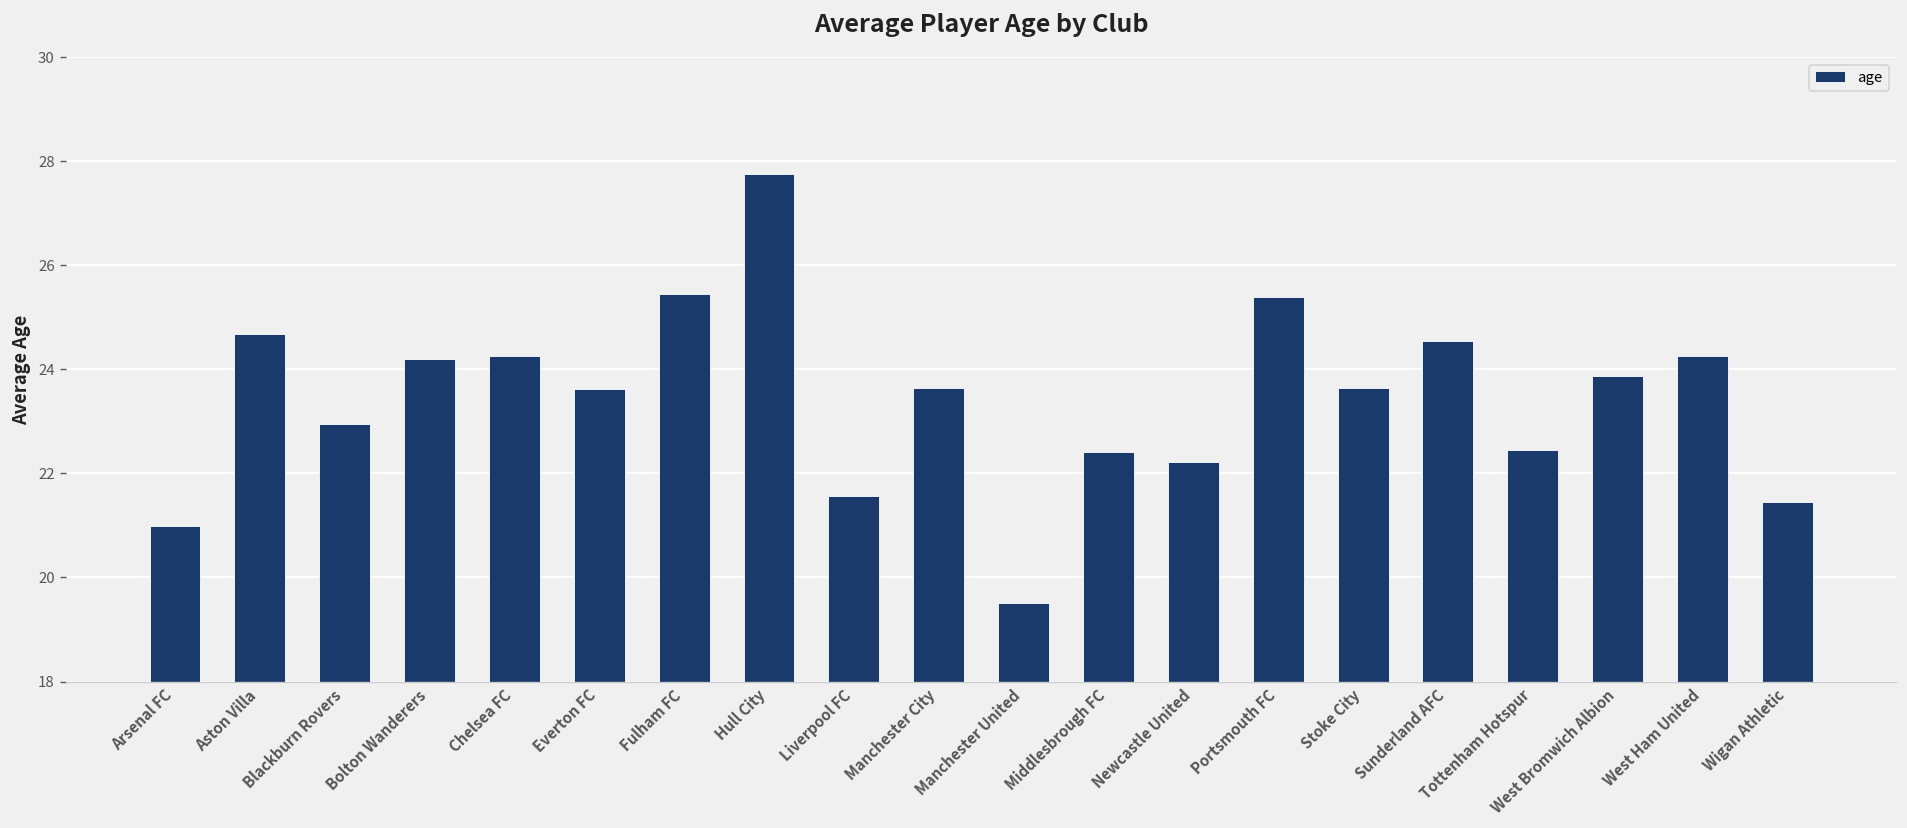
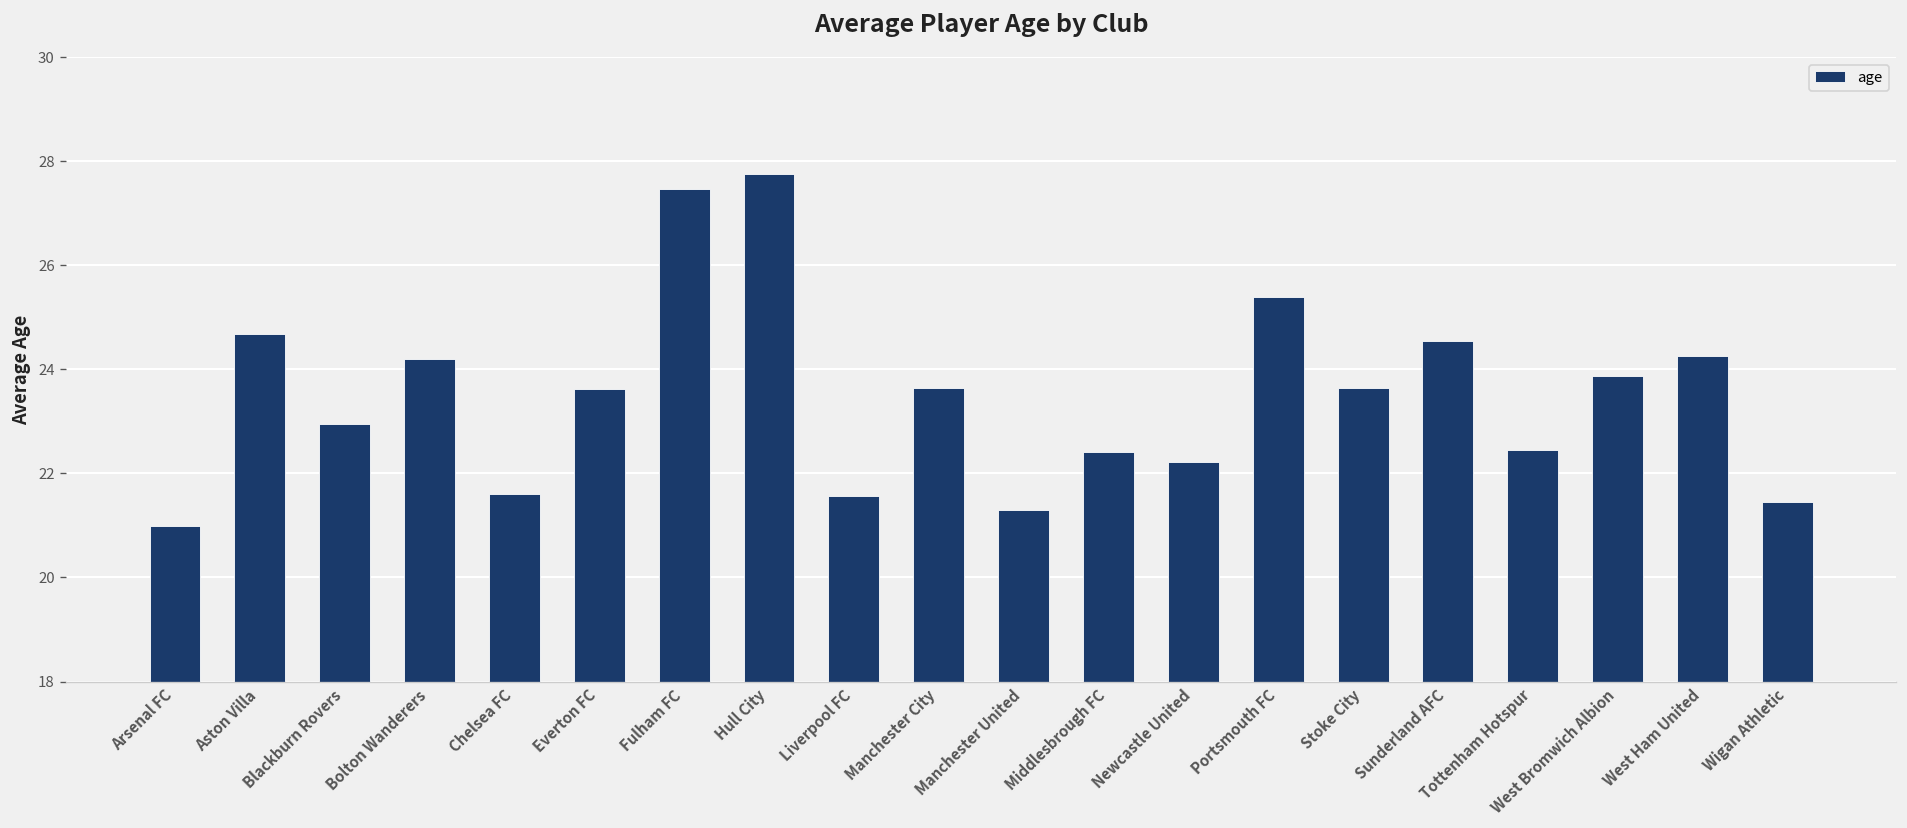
Chelsea FC: 24.3 -> 21.6
Fulham FC: 25.5 -> 27.5
Manchester United: 19.5 -> 21.3
